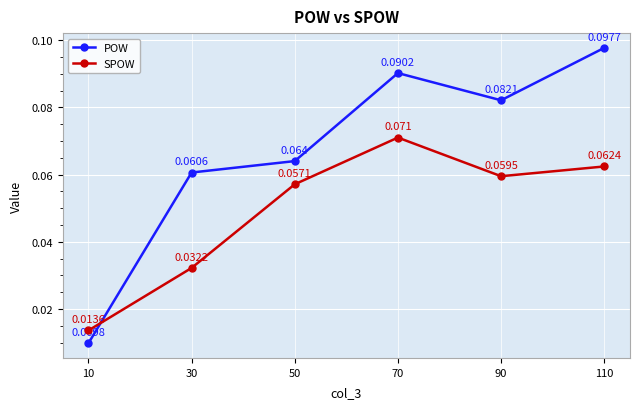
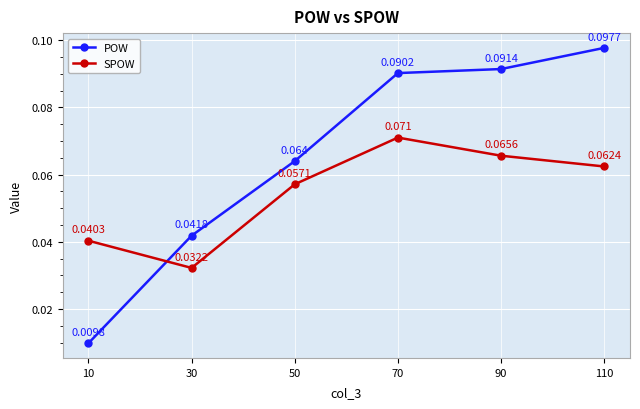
SPOW, 10: 0.0136 -> 0.0403
POW, 30: 0.0606 -> 0.0418
POW, 90: 0.0821 -> 0.0914
SPOW, 90: 0.0595 -> 0.0656
